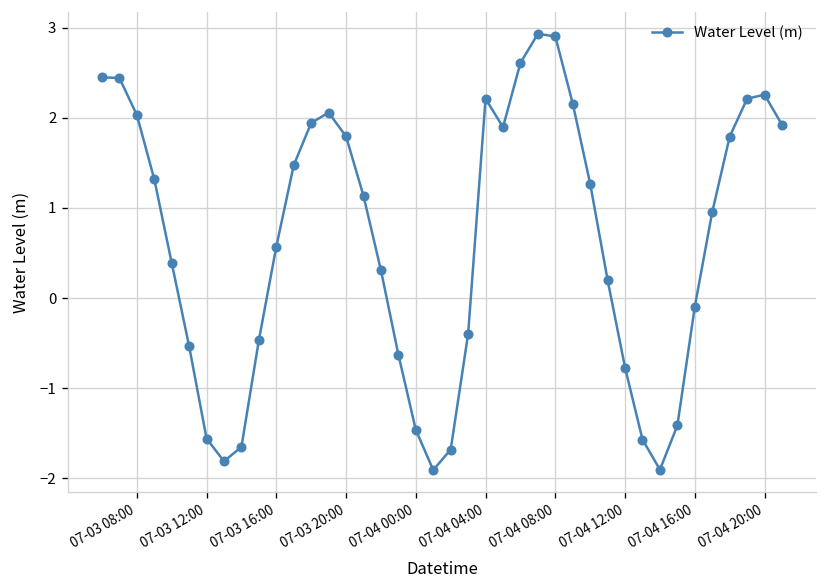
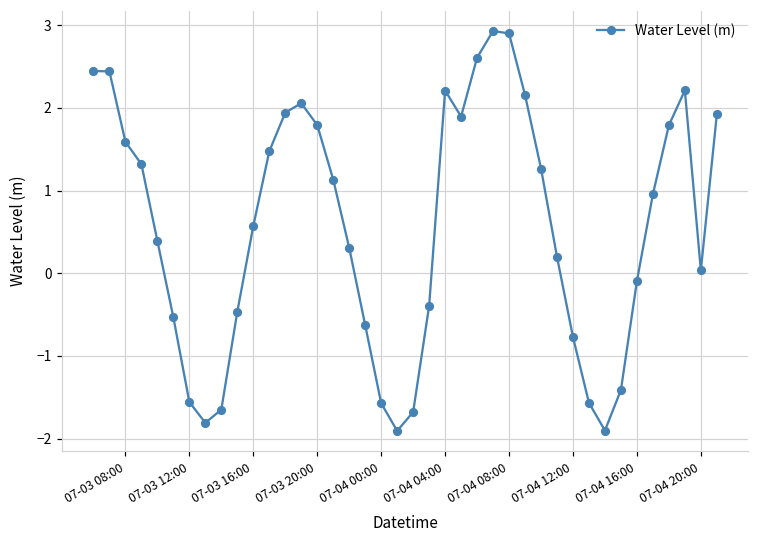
07-03 08:00: 2.0 -> 1.6
07-04 00:00: -1.5 -> -1.6
07-04 20:00: 2.3 -> 0.0
